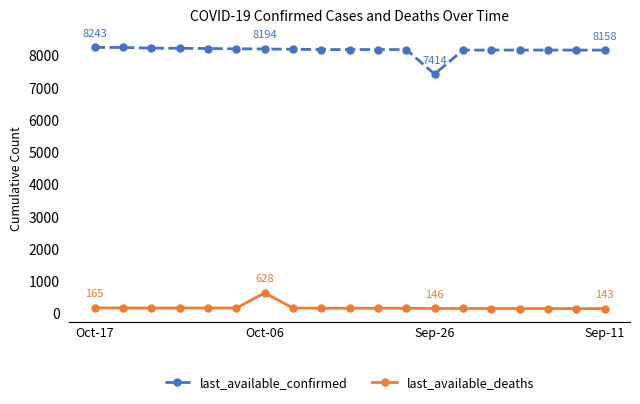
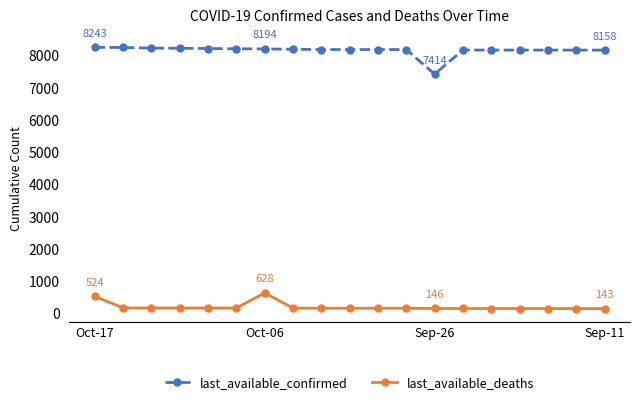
last_available_deaths, Oct-17: 165 -> 524
